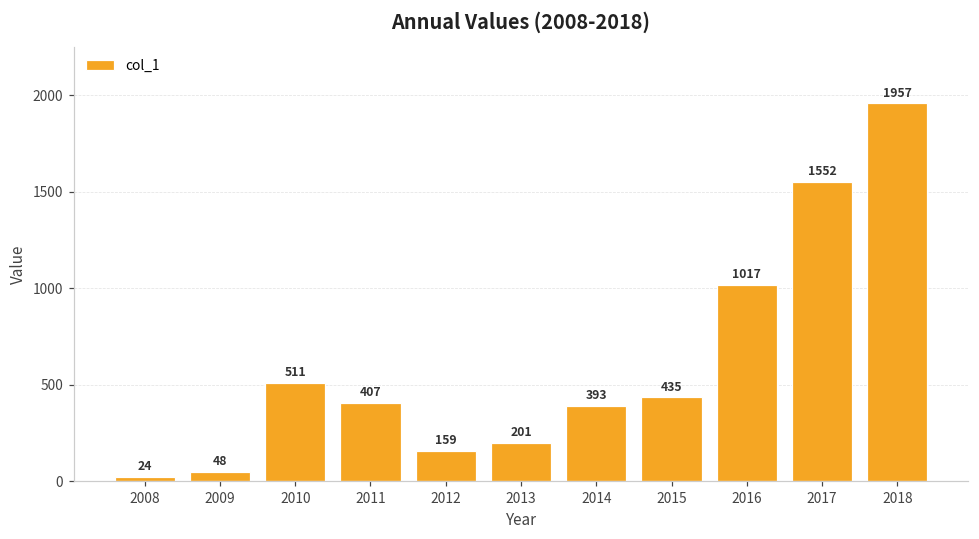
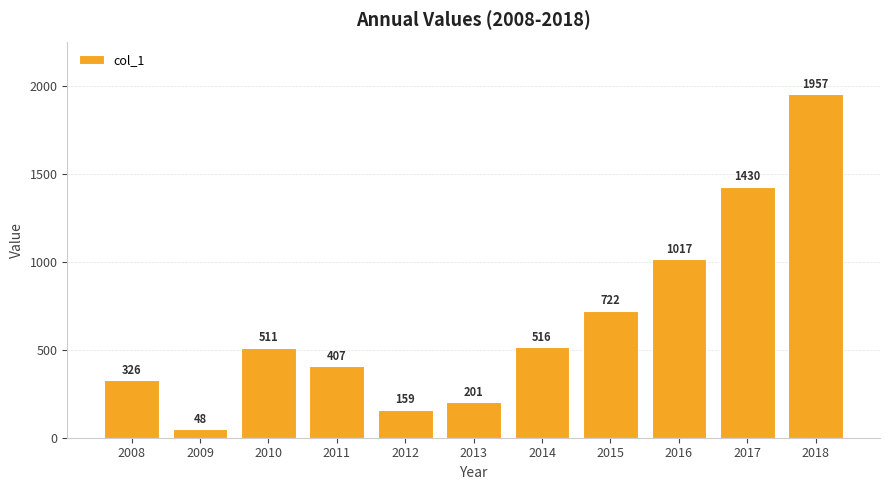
2008: 24 -> 326
2014: 393 -> 516
2015: 435 -> 722
2017: 1552 -> 1430
